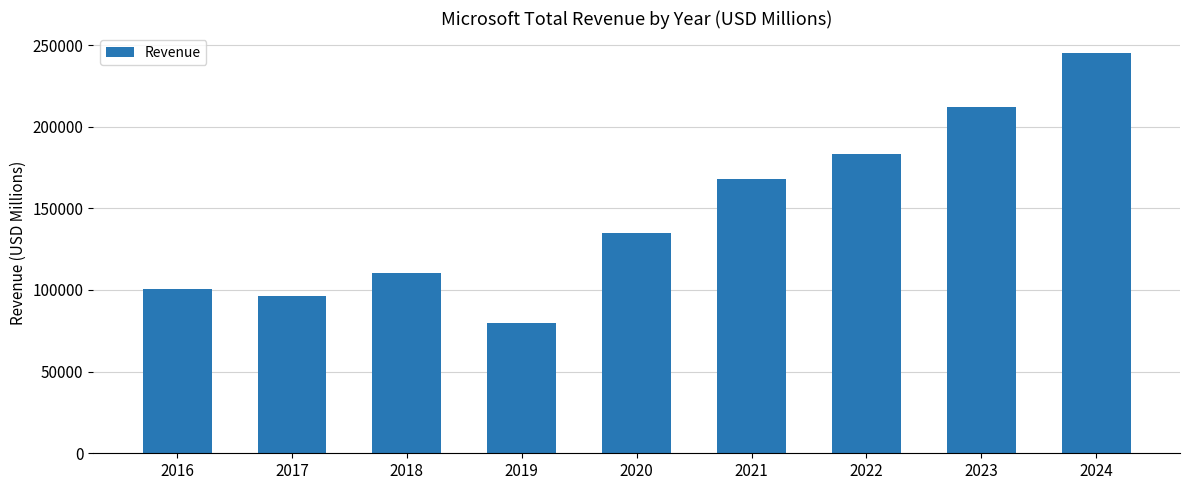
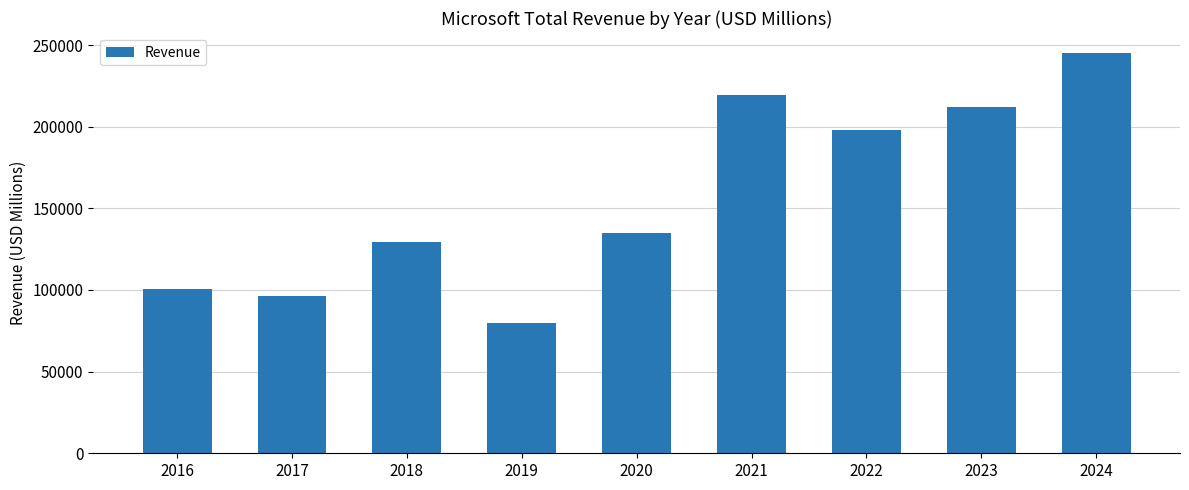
2018: 110000 -> 129000
2021: 168000 -> 220000
2022: 183000 -> 198000
